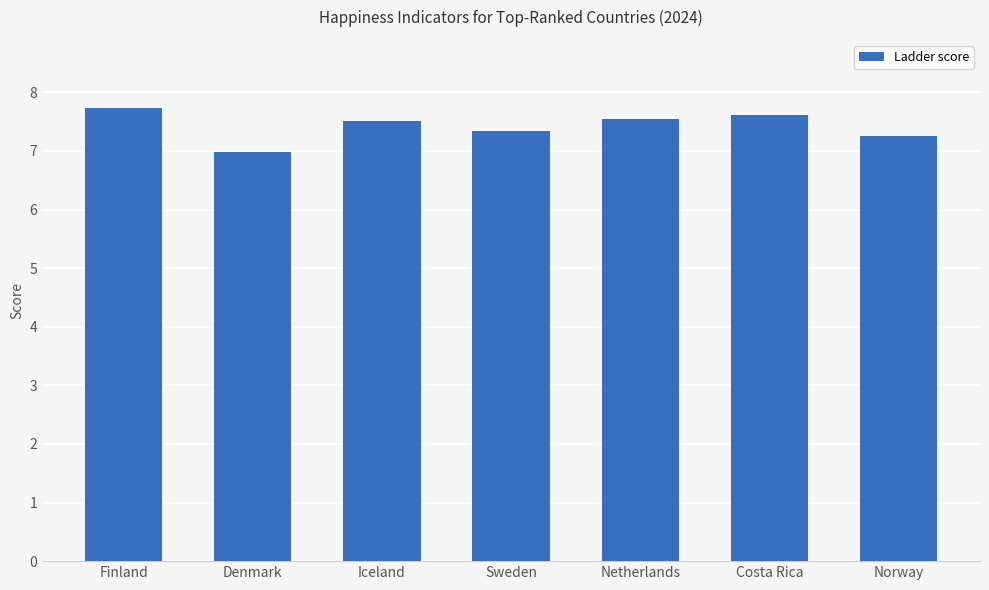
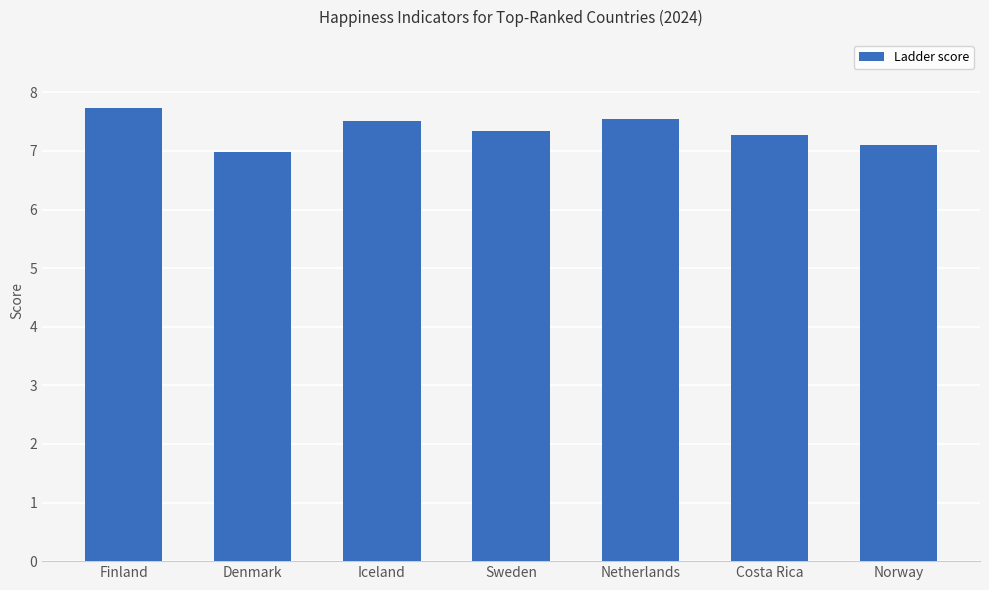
Costa Rica: 7.6 -> 7.3
Norway: 7.3 -> 7.1
